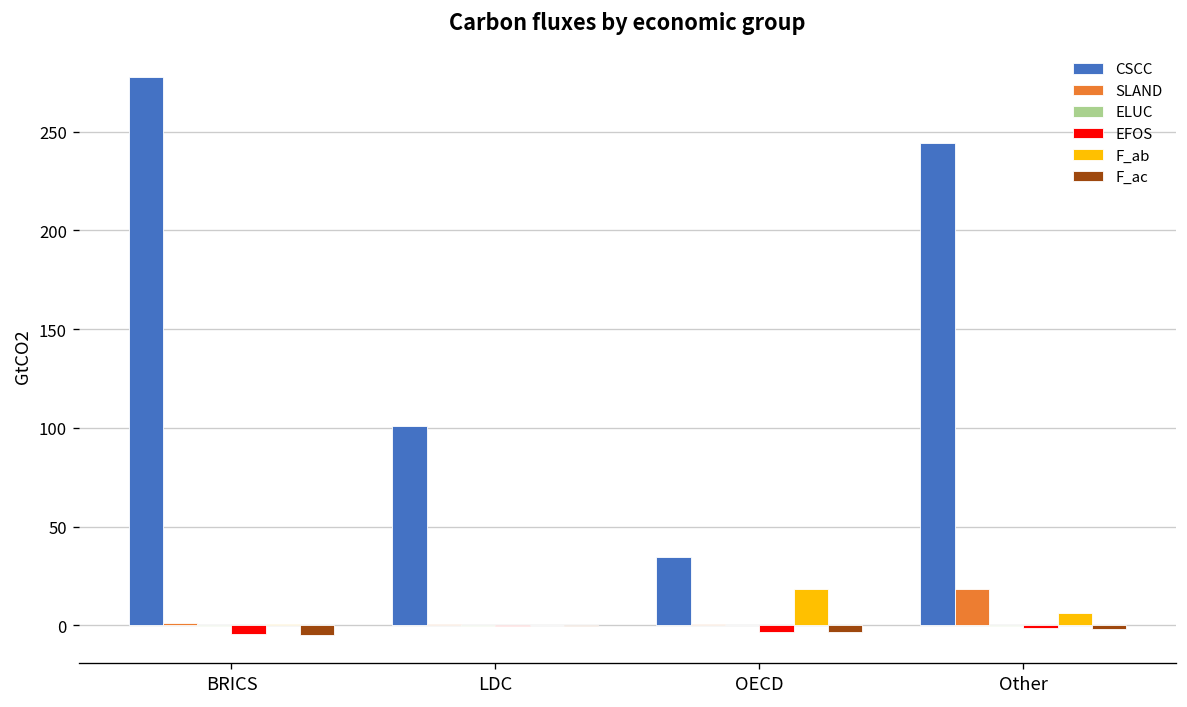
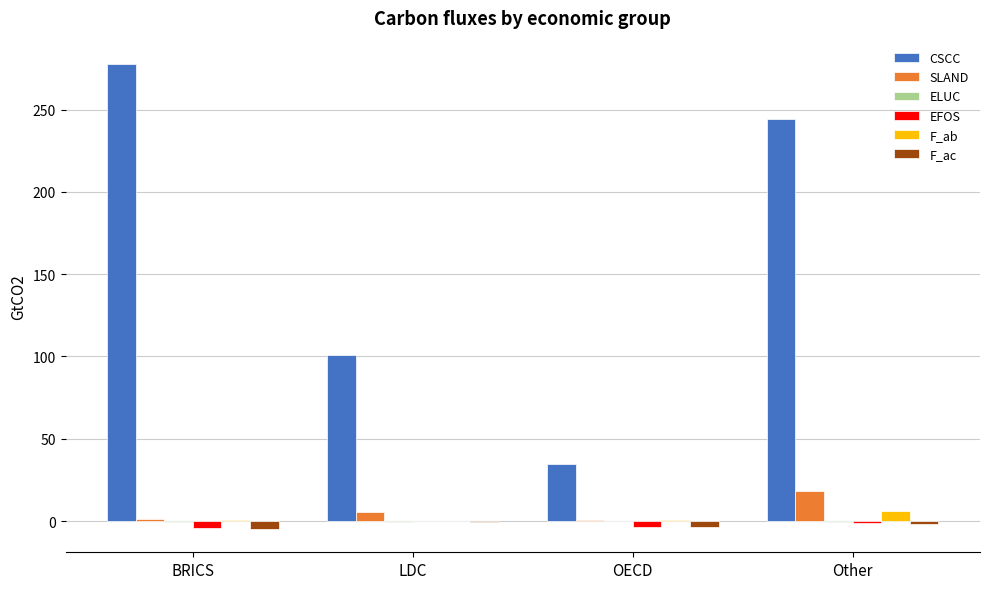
SLAND, LDC: 1 -> 6
F_ab, OECD: 18 -> 1
